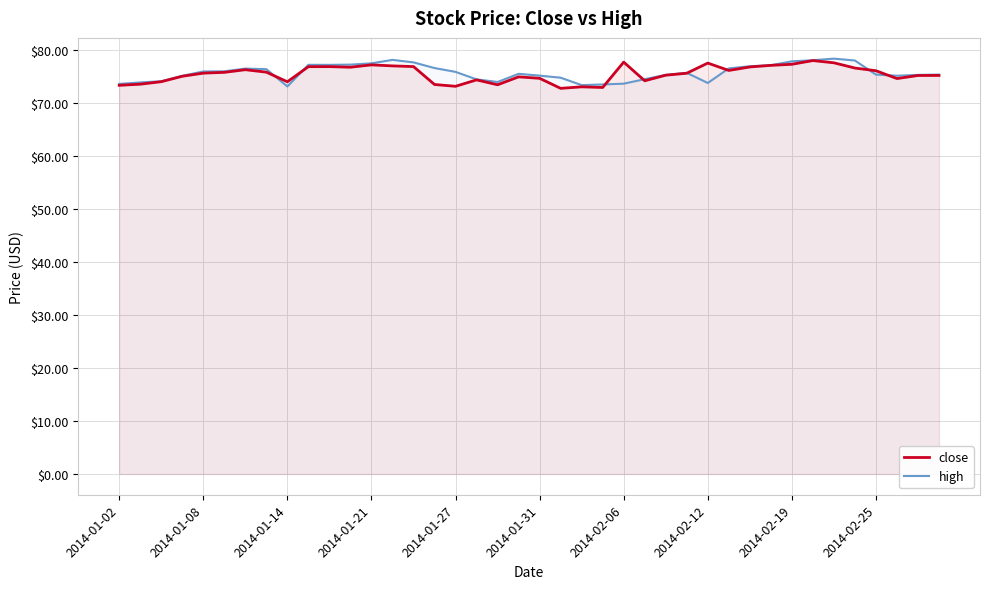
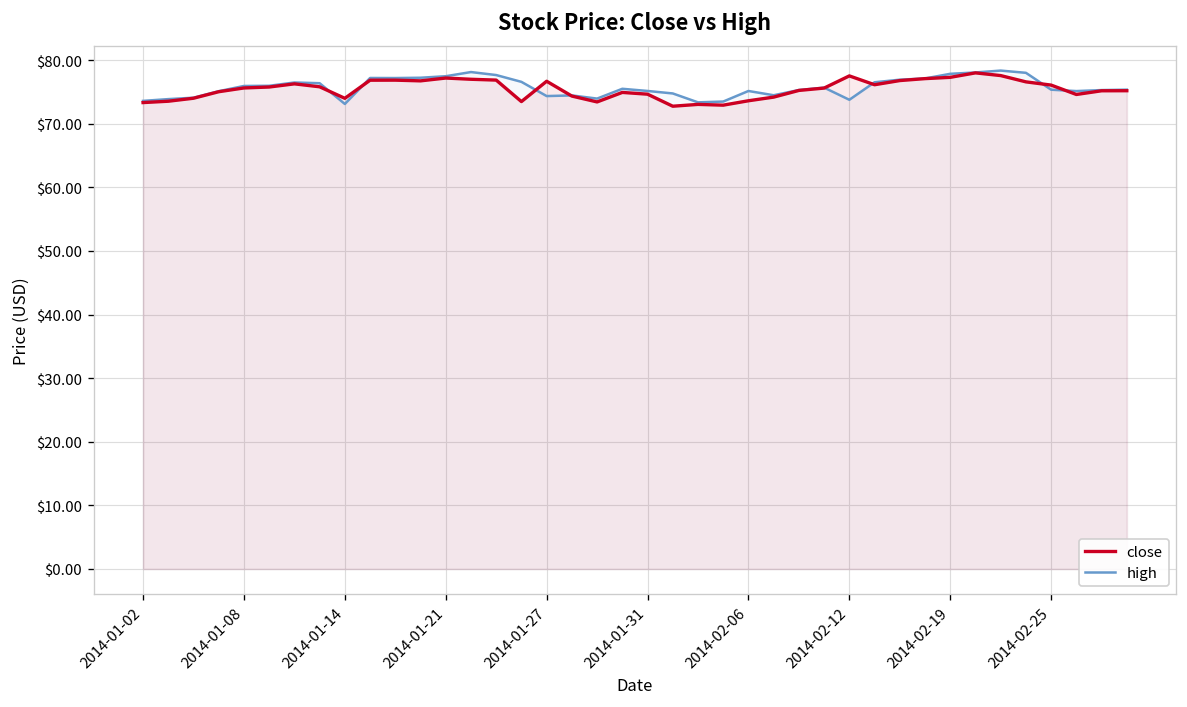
close, 2014-01-27: $73 -> $77
high, 2014-01-27: $76 -> $74
close, 2014-02-06: $78 -> $74
high, 2014-02-06: $74 -> $75
